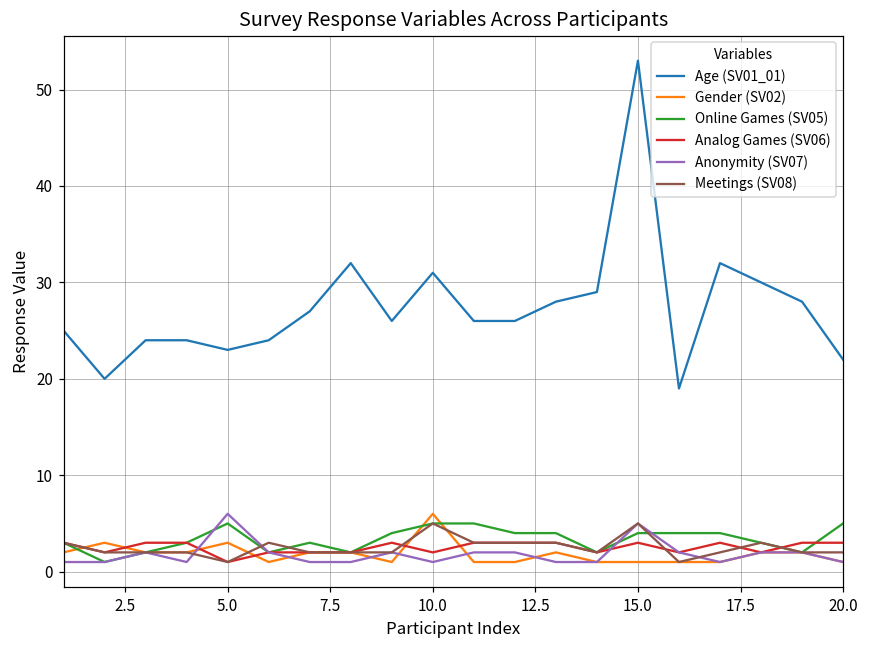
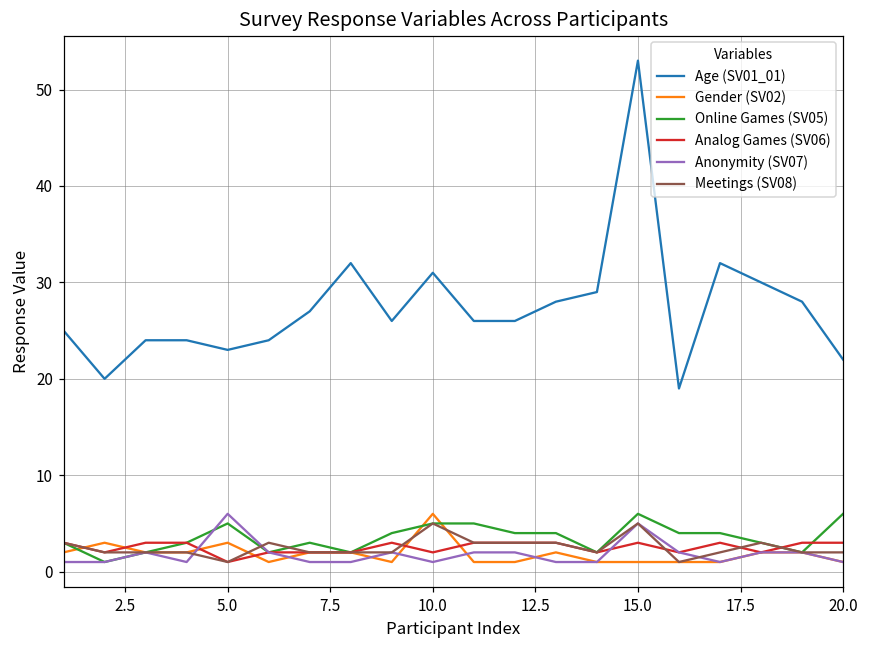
Online Games (SV05), 15.0: 4 -> 6
Online Games (SV05), 20.0: 5 -> 6
